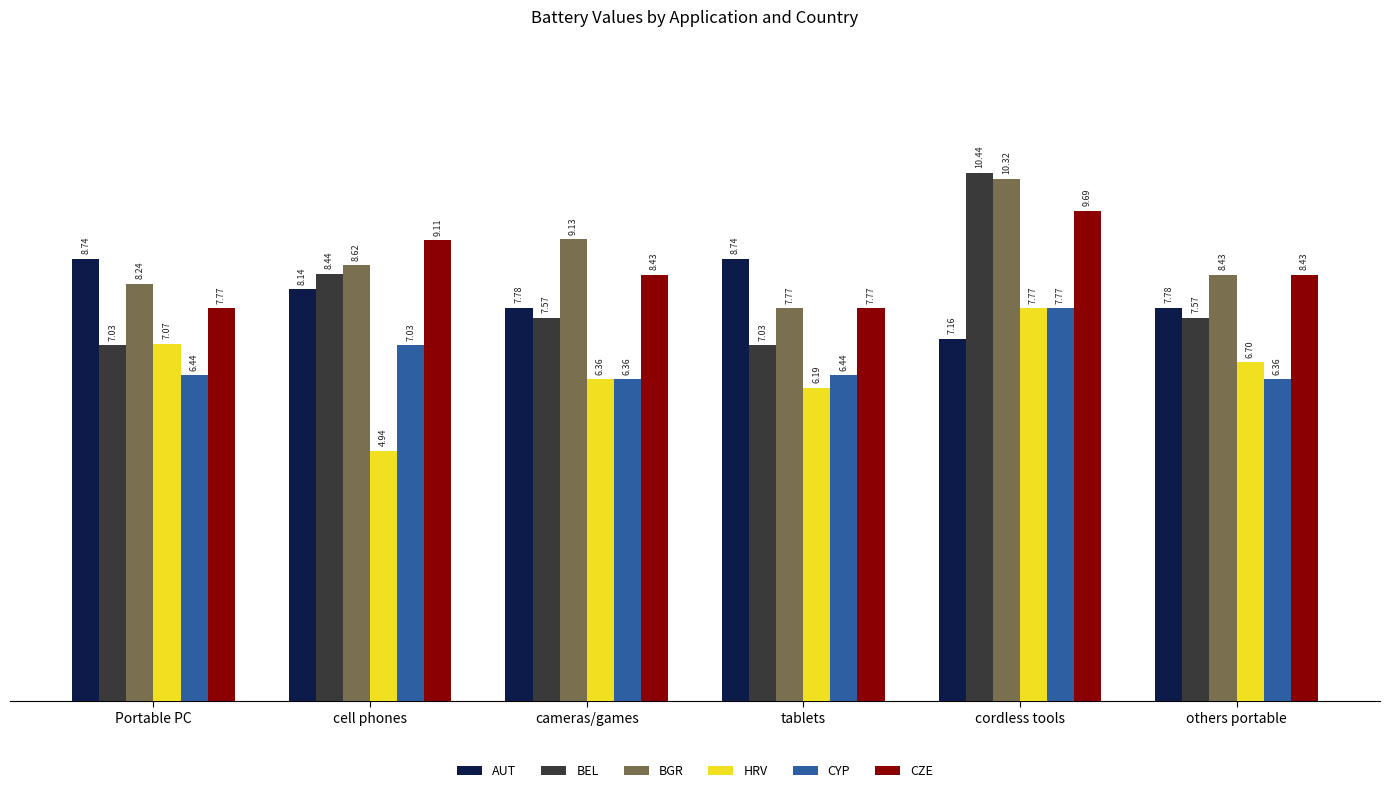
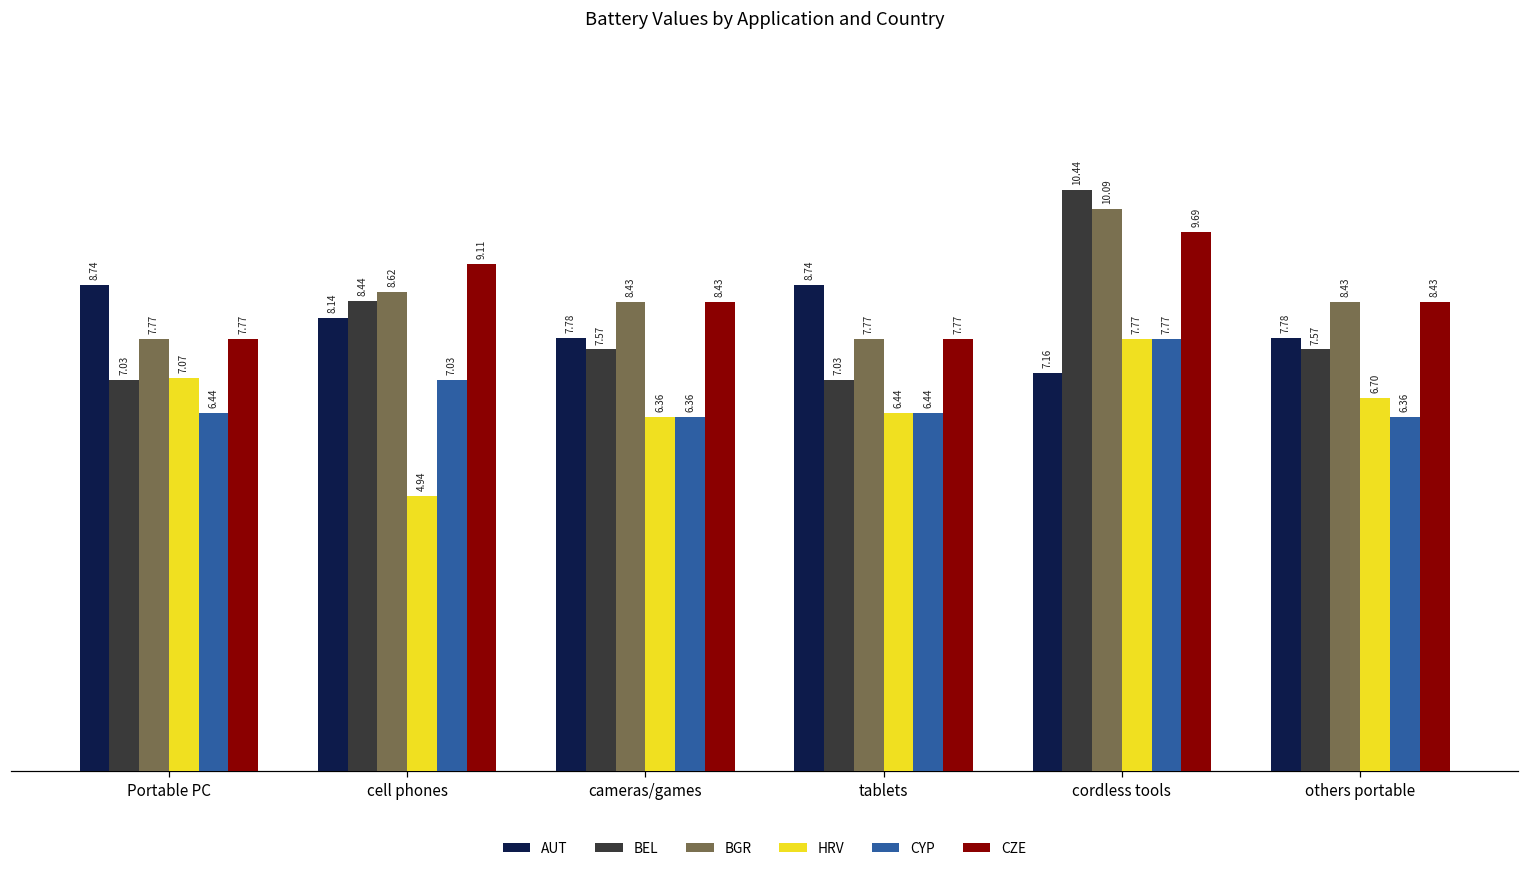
BGR, Portable PC: 8.24 -> 7.77
BGR, cameras/games: 9.13 -> 8.43
HRV, tablets: 6.19 -> 6.44
BGR, cordless tools: 10.32 -> 10.09
